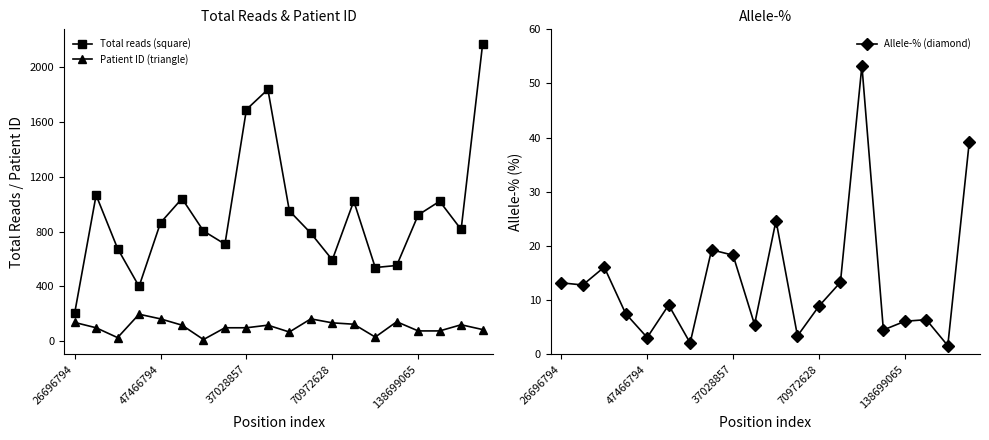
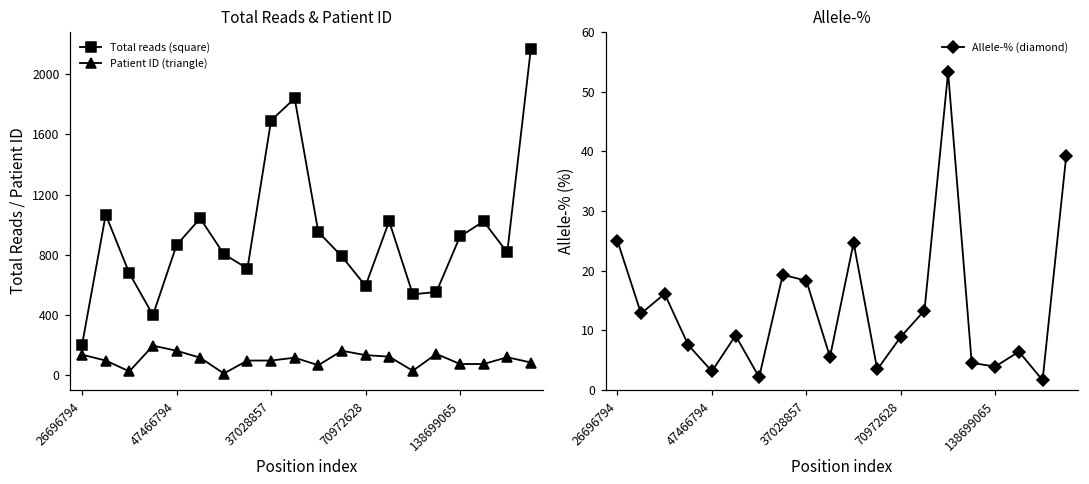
Allele-%, 26696794: 13 -> 25
Allele-%, 138699065: 6 -> 4
